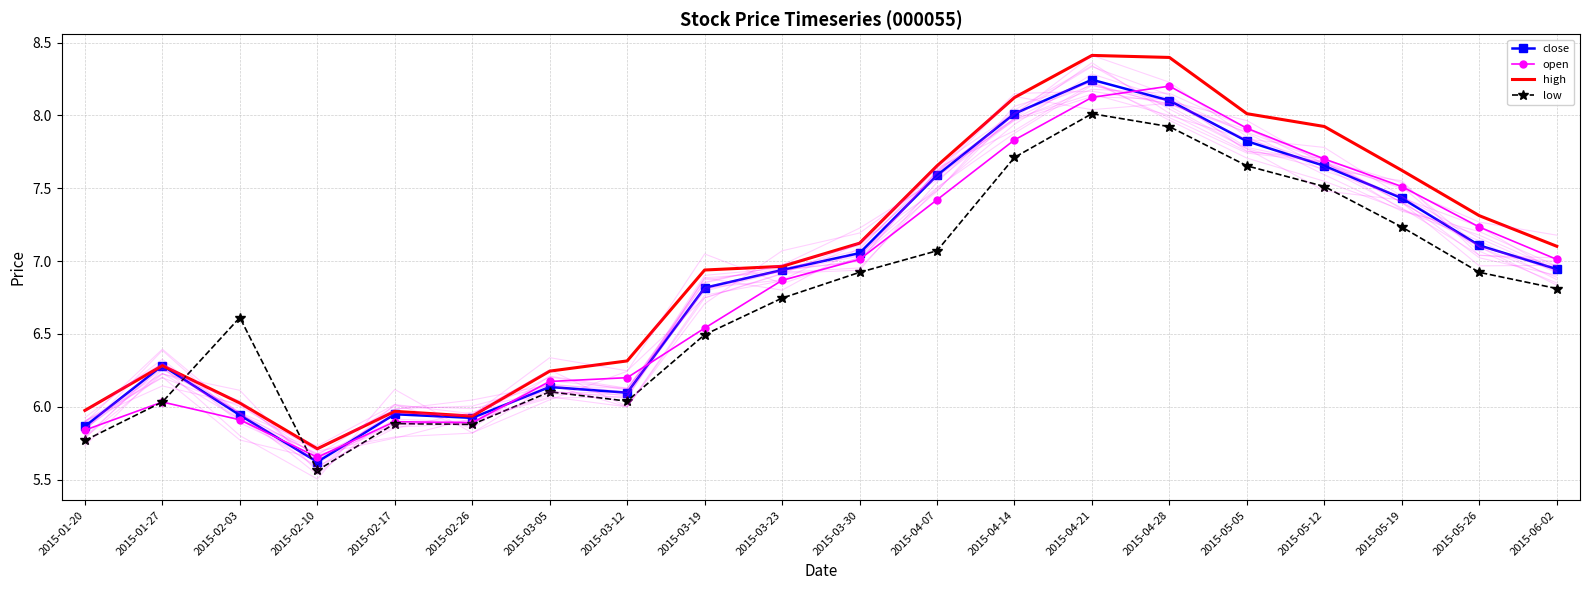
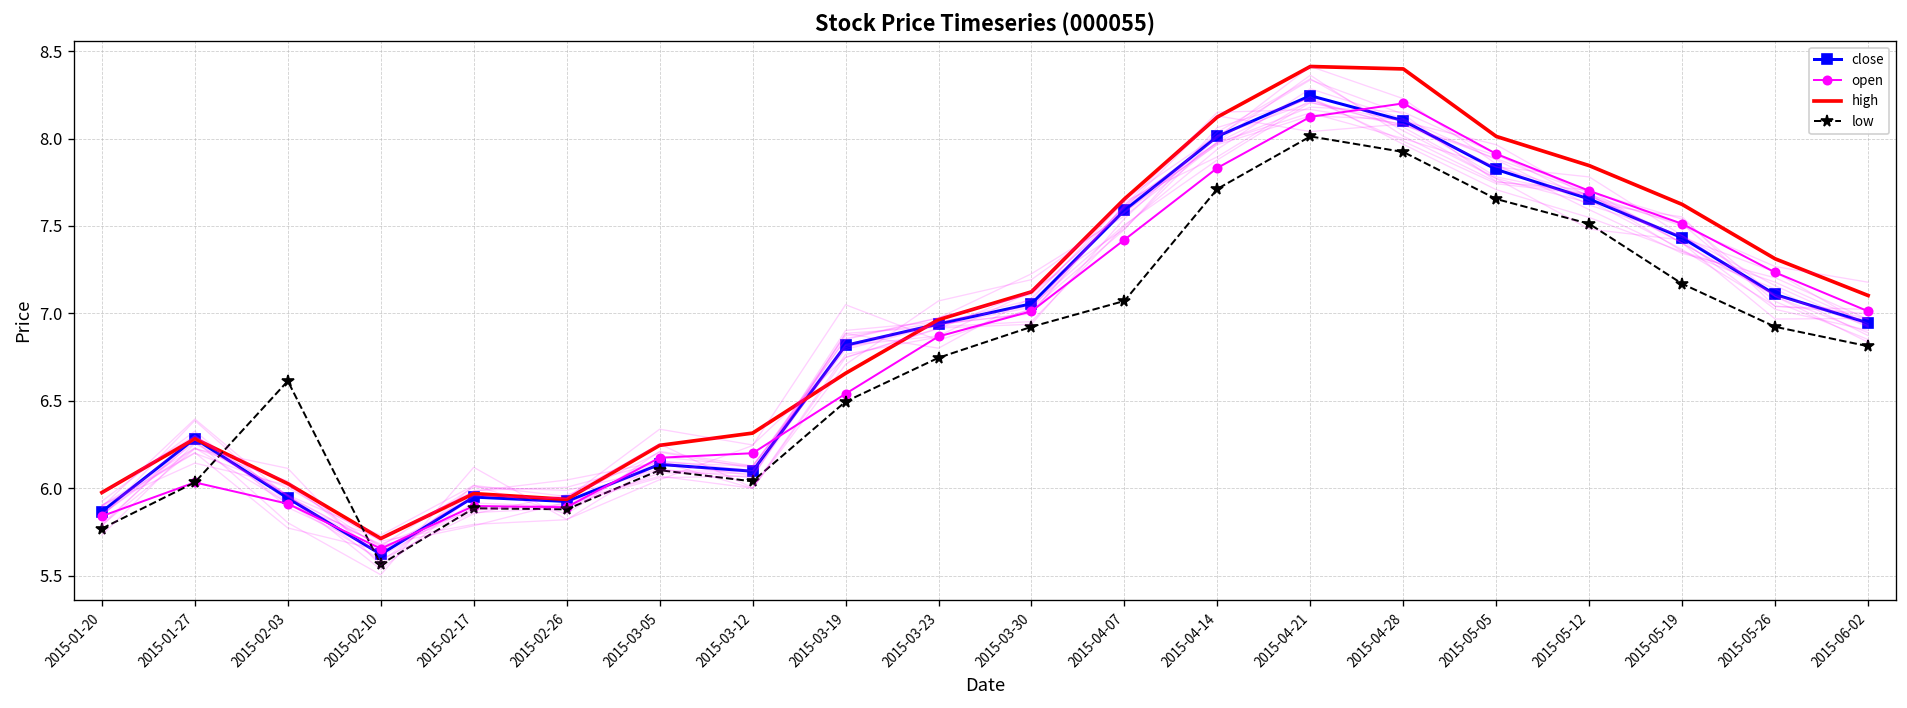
high, 2015-03-19: 6.94 -> 6.66
high, 2015-05-12: 7.92 -> 7.85
low, 2015-05-19: 7.23 -> 7.17
